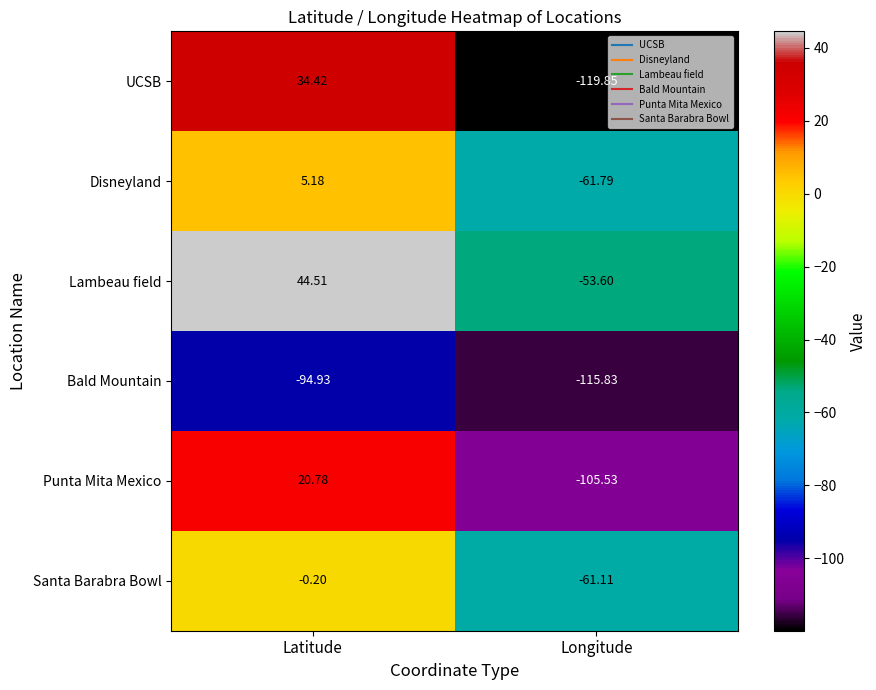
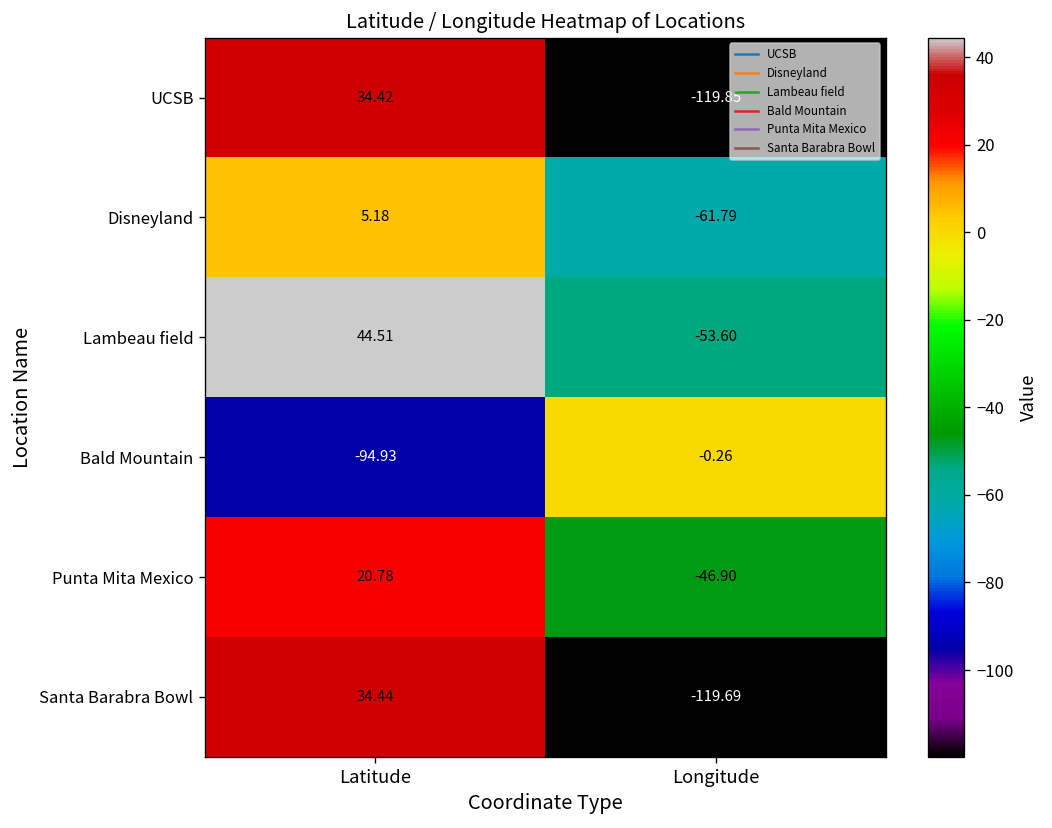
Bald Mountain, Longitude: -115.83 -> -0.26
Punta Mita Mexico, Longitude: -105.53 -> -46.90
Santa Barabra Bowl, Latitude: -0.20 -> 34.44
Santa Barabra Bowl, Longitude: -61.11 -> -119.69
